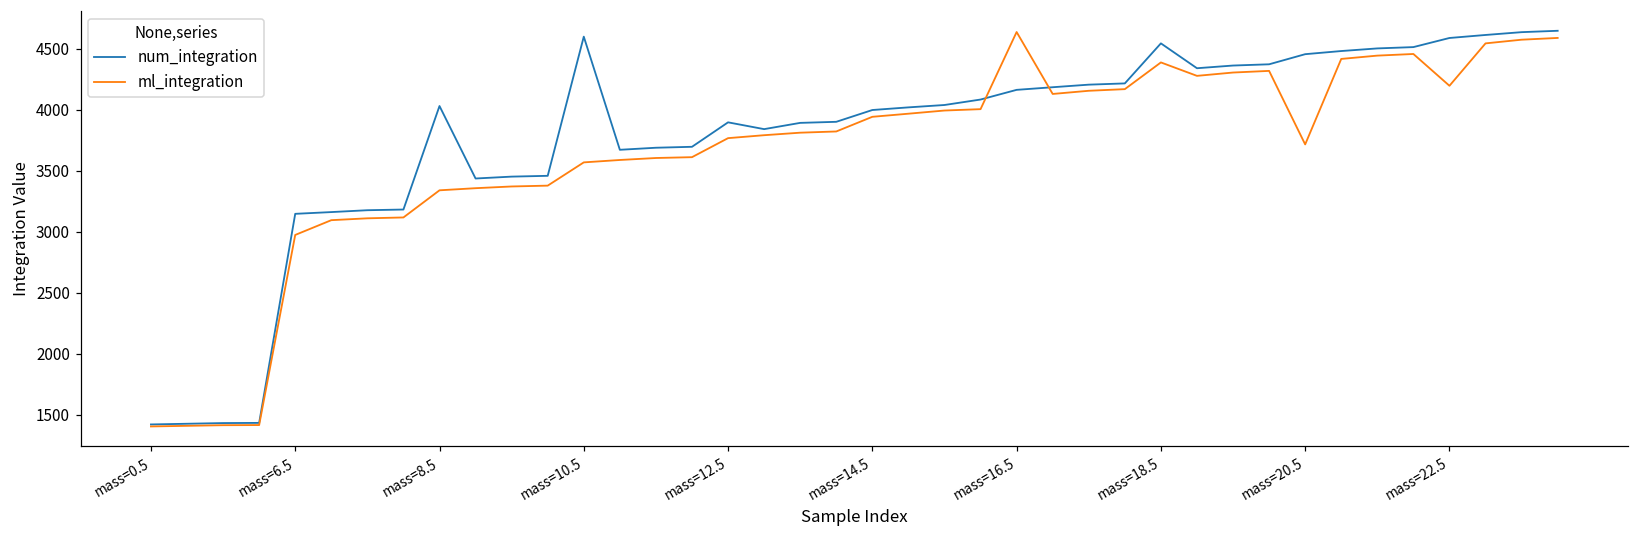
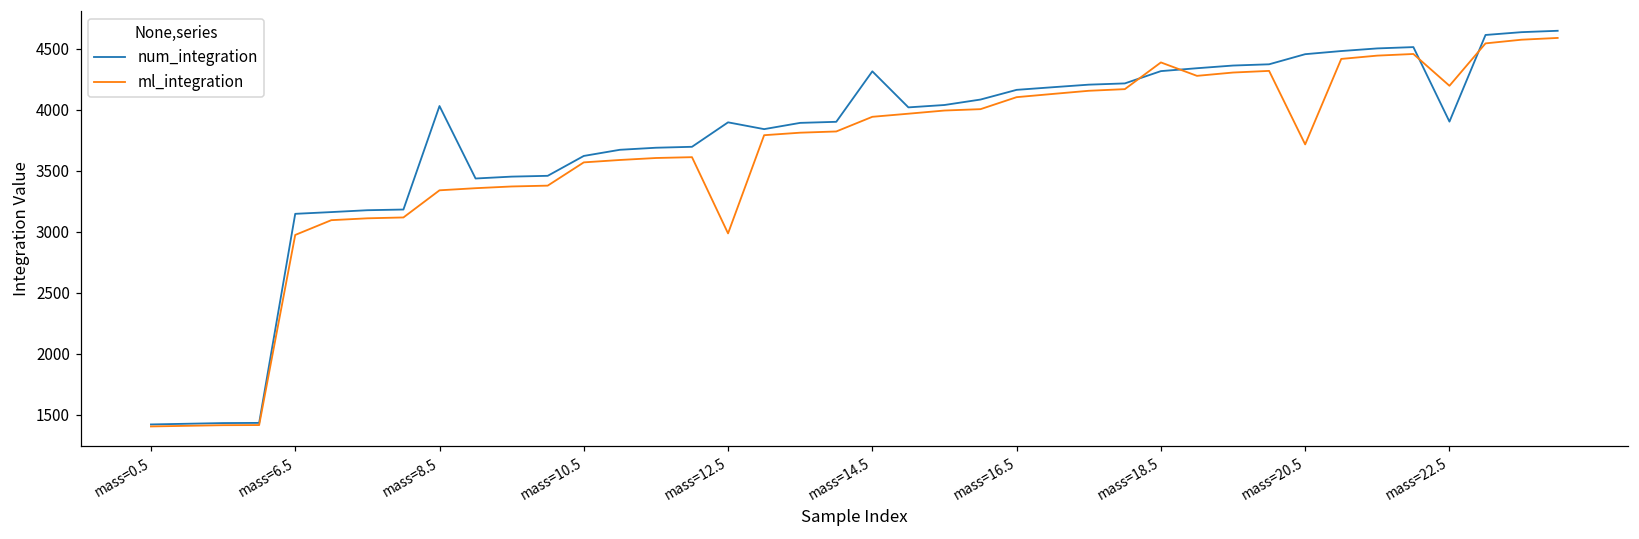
num_integration, mass=10.5: 4600 -> 3620
ml_integration, mass=12.5: 3770 -> 2990
num_integration, mass=14.5: 4000 -> 4320
ml_integration, mass=16.5: 4640 -> 4100
num_integration, mass=18.5: 4540 -> 4320
num_integration, mass=22.5: 4590 -> 3900
